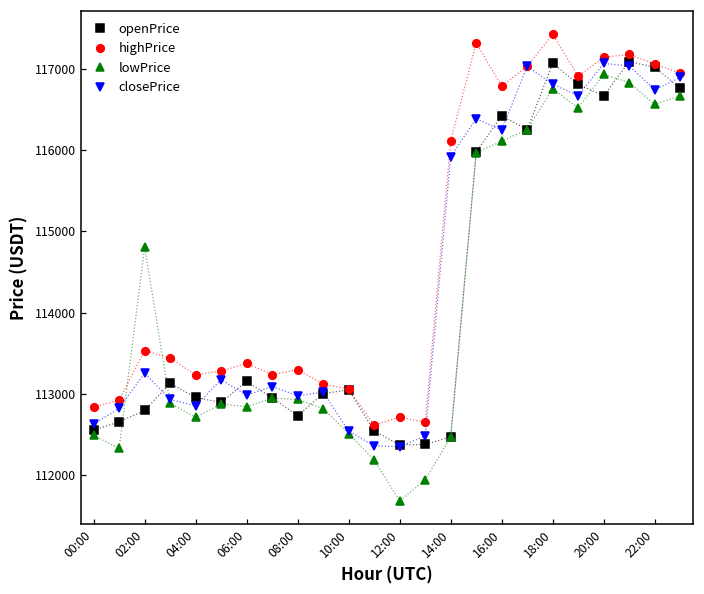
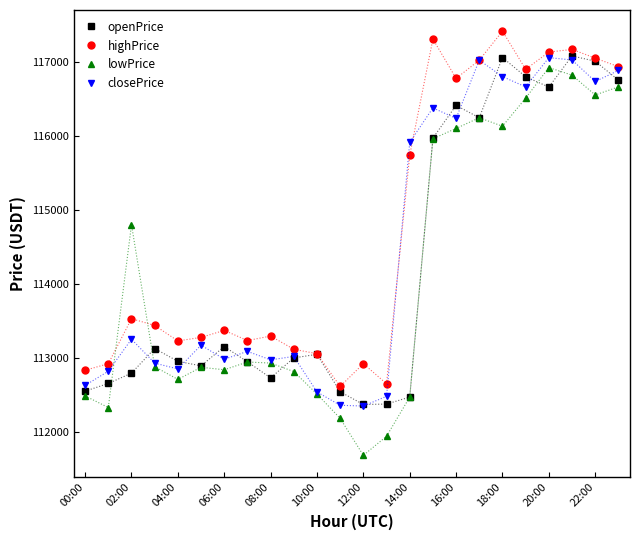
highPrice, 12:00: 112700 -> 112900
highPrice, 14:00: 116100 -> 115700
lowPrice, 18:00: 116800 -> 116100
